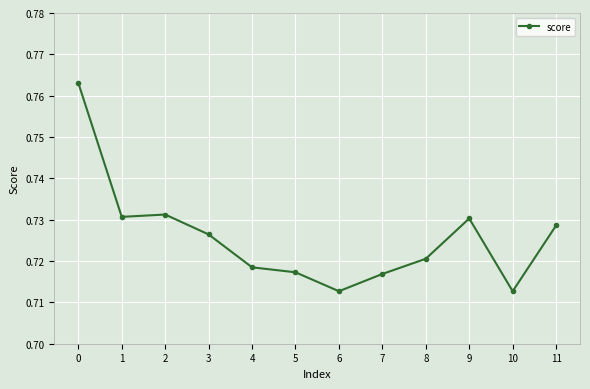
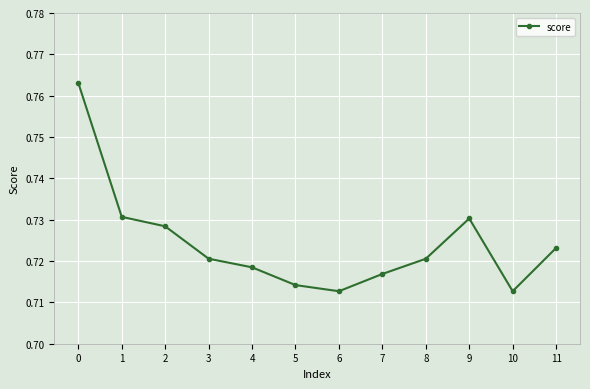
2: 0.731 -> 0.728
3: 0.726 -> 0.721
5: 0.717 -> 0.714
11: 0.729 -> 0.723
